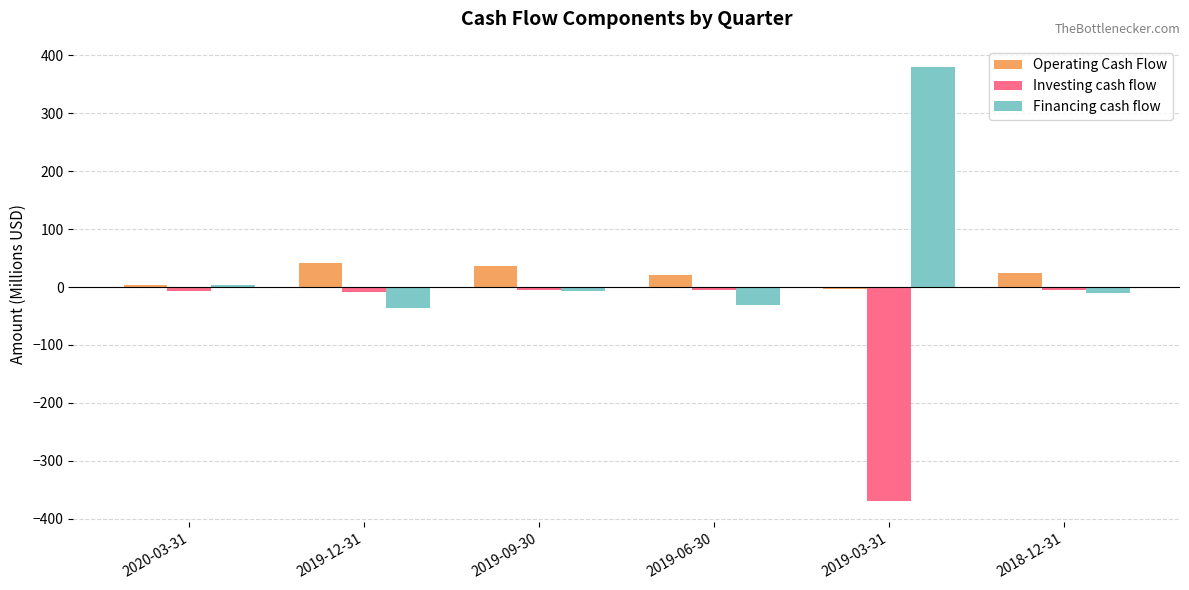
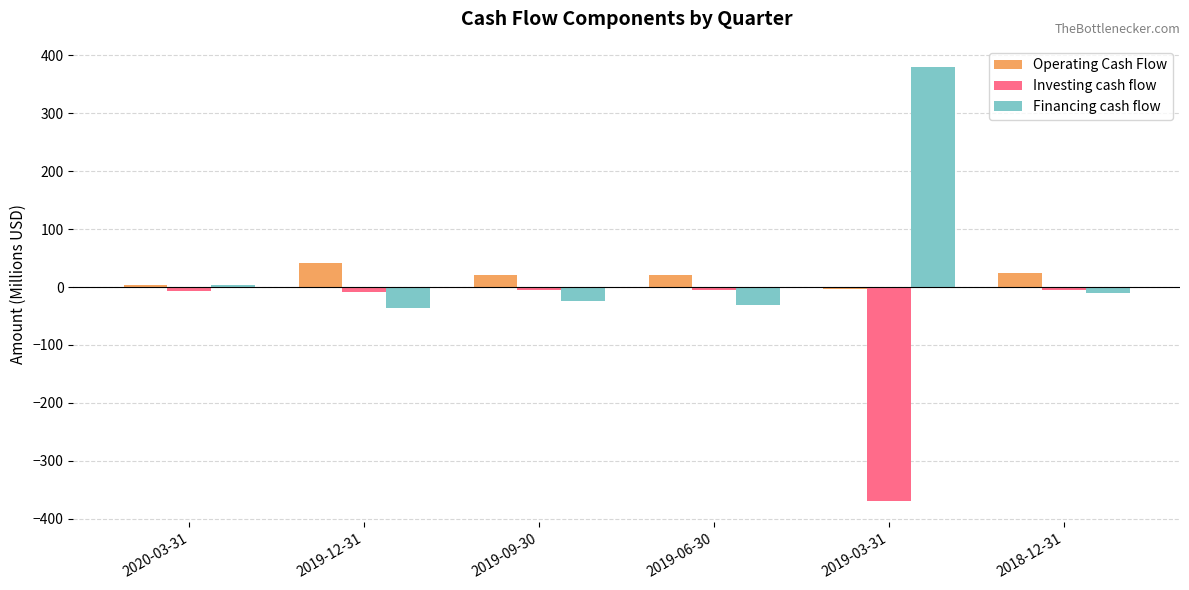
Operating Cash Flow, 2019-09-30: 40 -> 20
Financing cash flow, 2019-09-30: -10 -> -20
